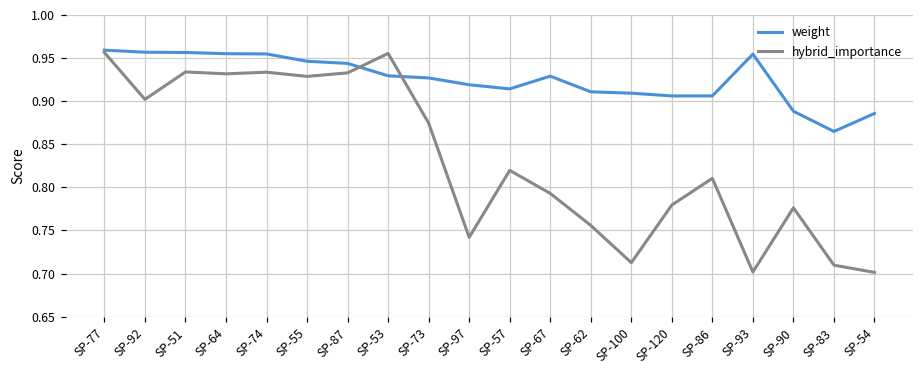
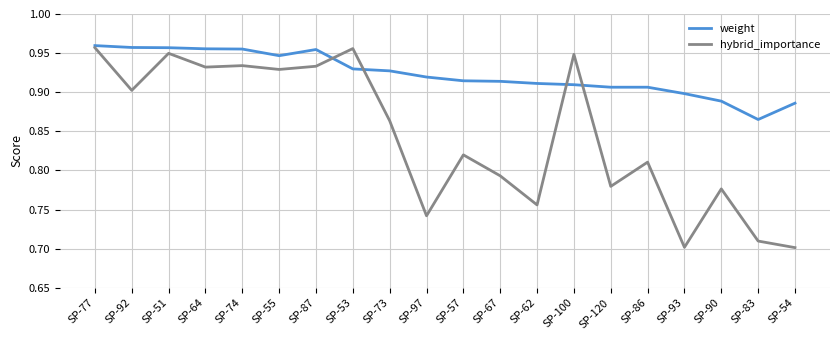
hybrid_importance, SP-51: 0.93 -> 0.95
weight, SP-87: 0.94 -> 0.95
hybrid_importance, SP-73: 0.87 -> 0.86
weight, SP-67: 0.93 -> 0.91
hybrid_importance, SP-100: 0.71 -> 0.95
weight, SP-93: 0.96 -> 0.90
